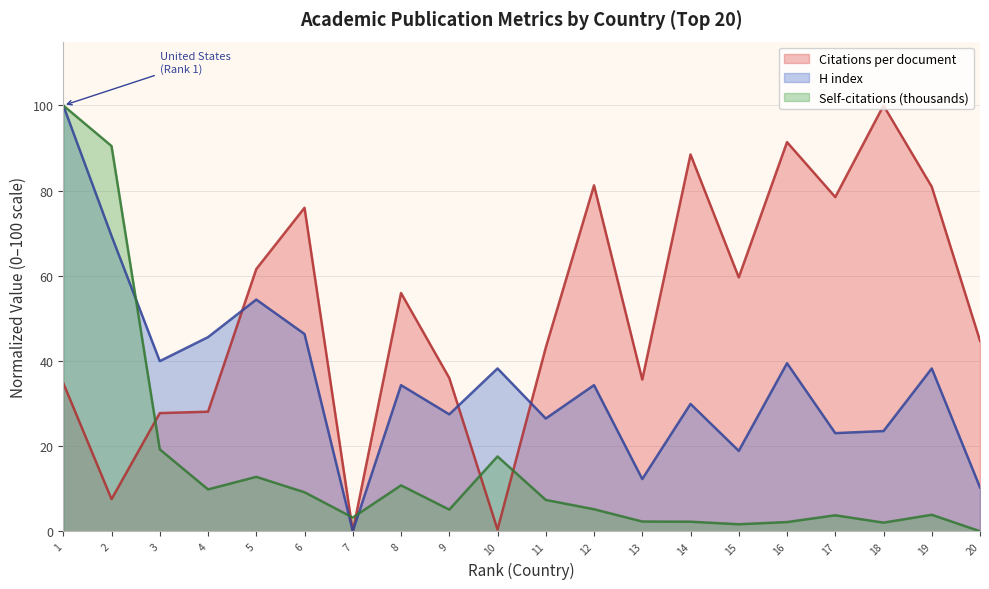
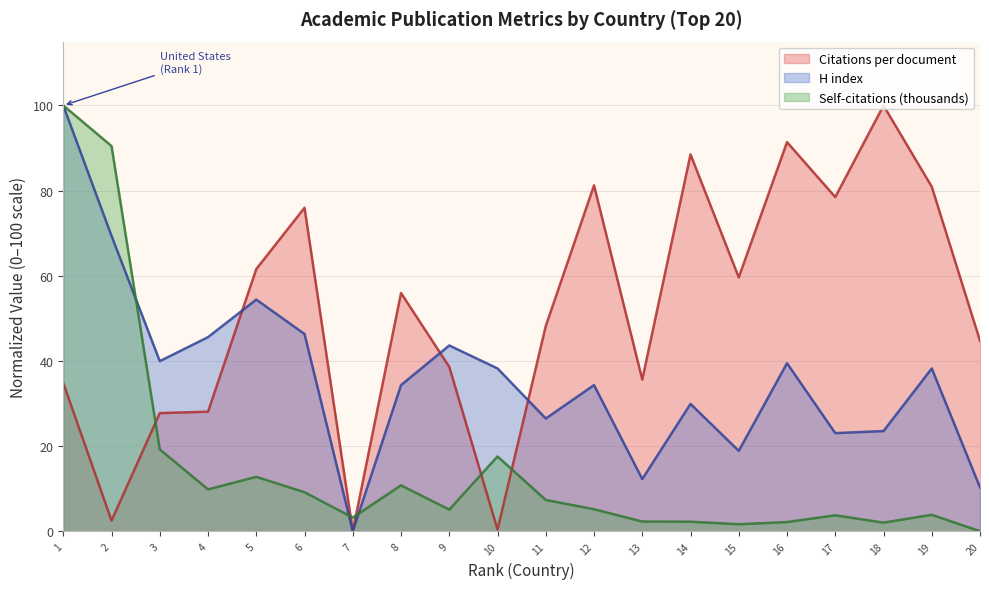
Citations per document, 2: 8 -> 2
Citations per document, 9: 36 -> 39
H index, 9: 27 -> 44
Citations per document, 11: 43 -> 48
